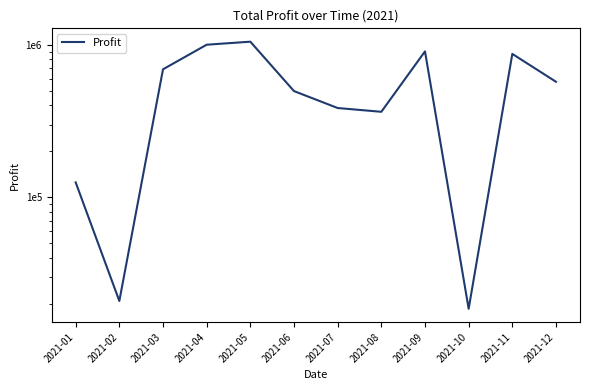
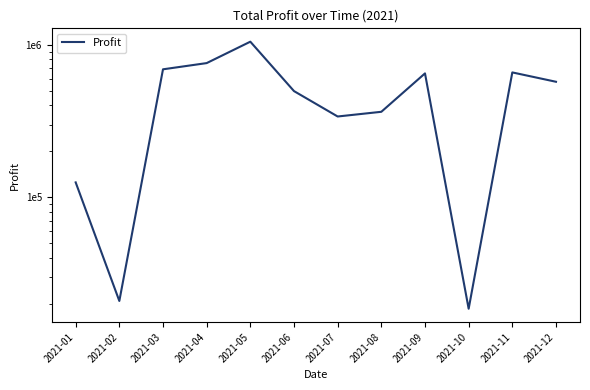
2021-04: 1000000 -> 800000
2021-07: 380000 -> 340000
2021-09: 900000 -> 650000
2021-11: 900000 -> 660000
